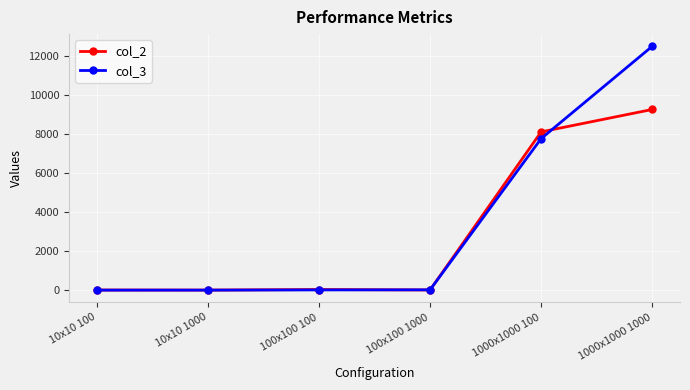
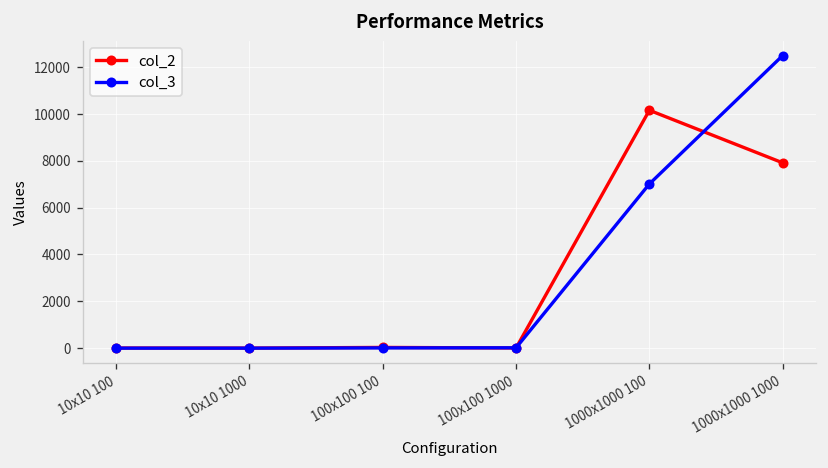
col_2, 1000x1000 100: 8100 -> 10200
col_3, 1000x1000 100: 7800 -> 7000
col_2, 1000x1000 1000: 9300 -> 7900
